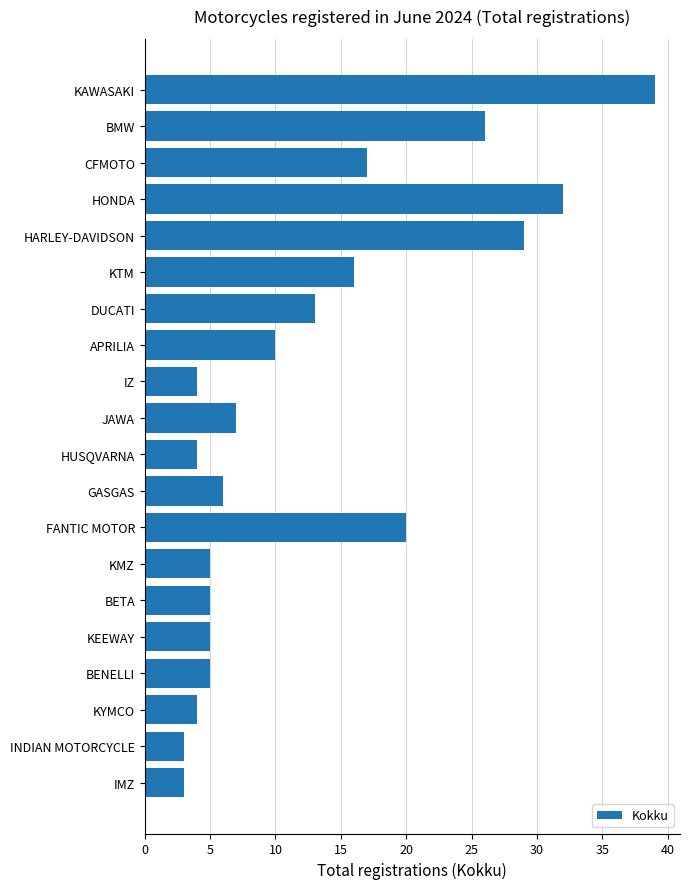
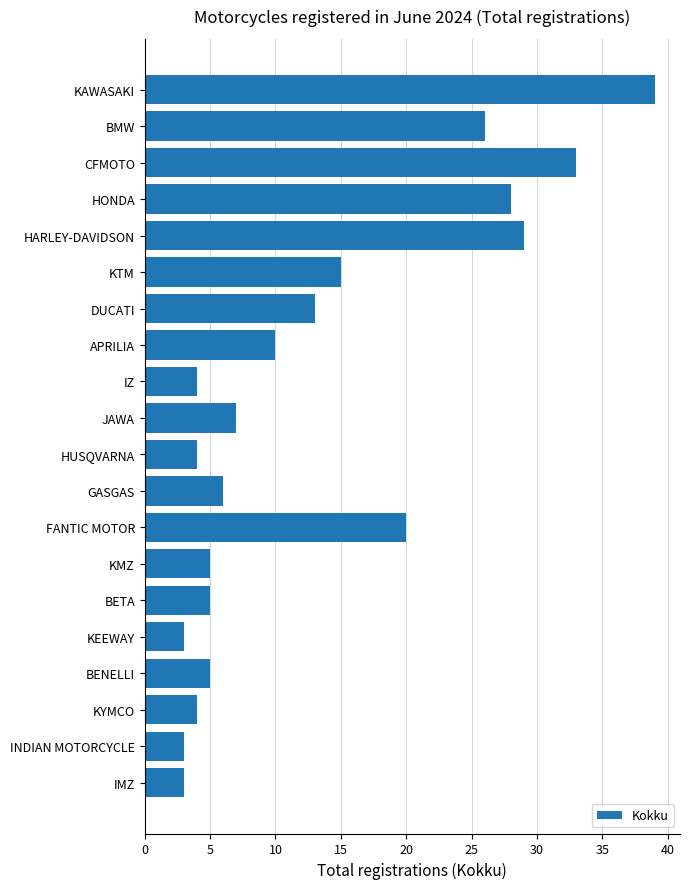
CFMOTO: 17 -> 33
HONDA: 32 -> 28
KTM: 16 -> 15
KEEWAY: 5 -> 3
